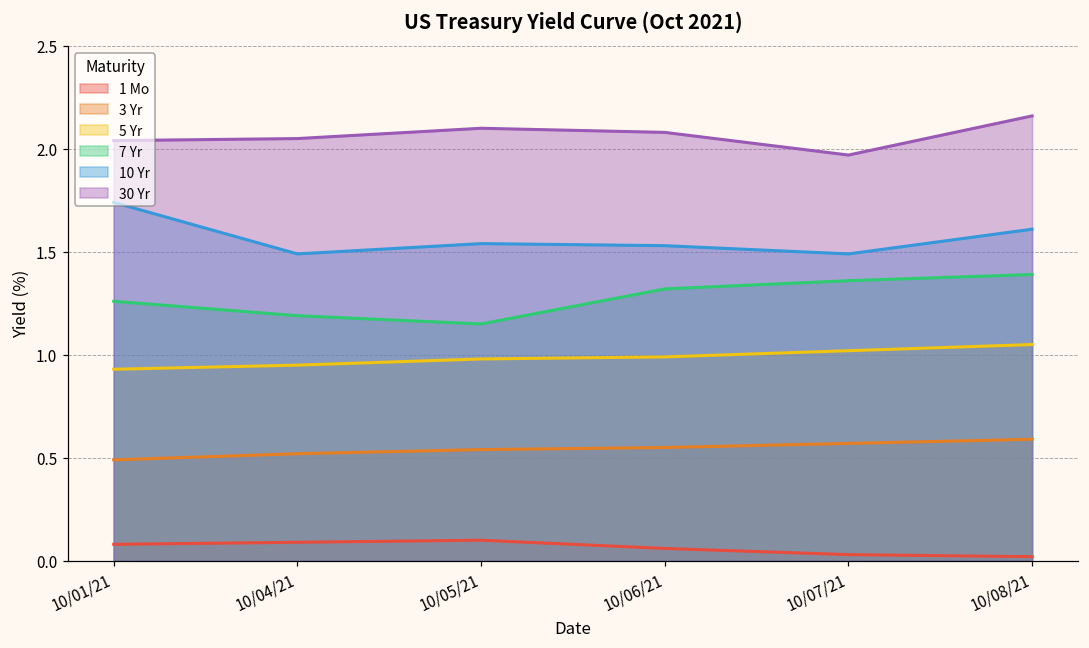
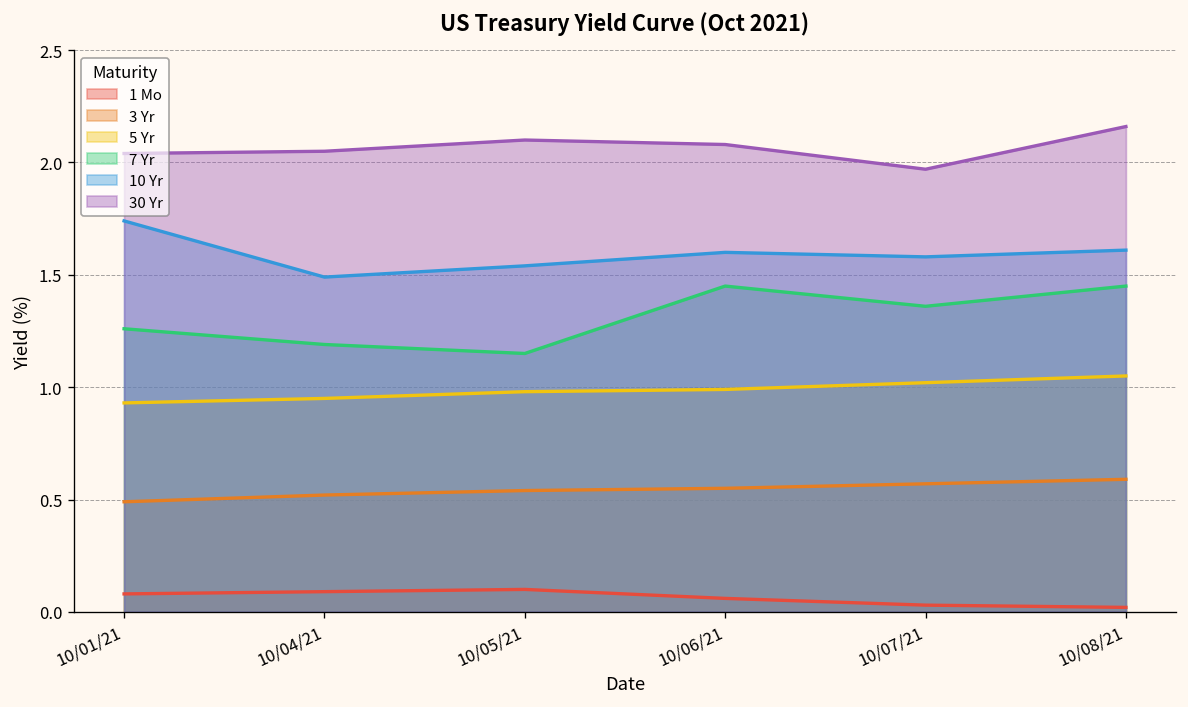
7 Yr, 10/06/21: 1.32 -> 1.45
10 Yr, 10/06/21: 1.53 -> 1.60
10 Yr, 10/07/21: 1.49 -> 1.58
7 Yr, 10/08/21: 1.39 -> 1.45
